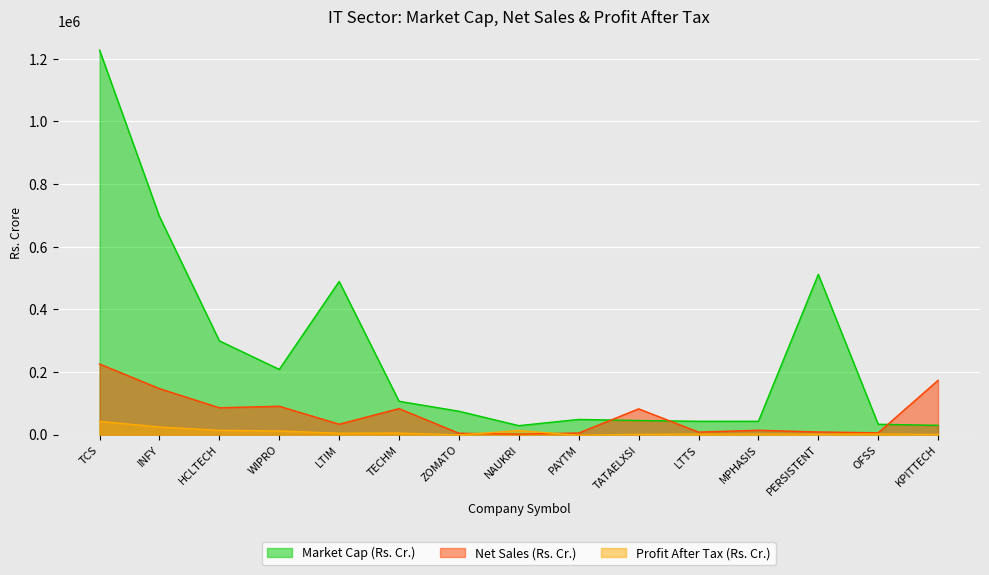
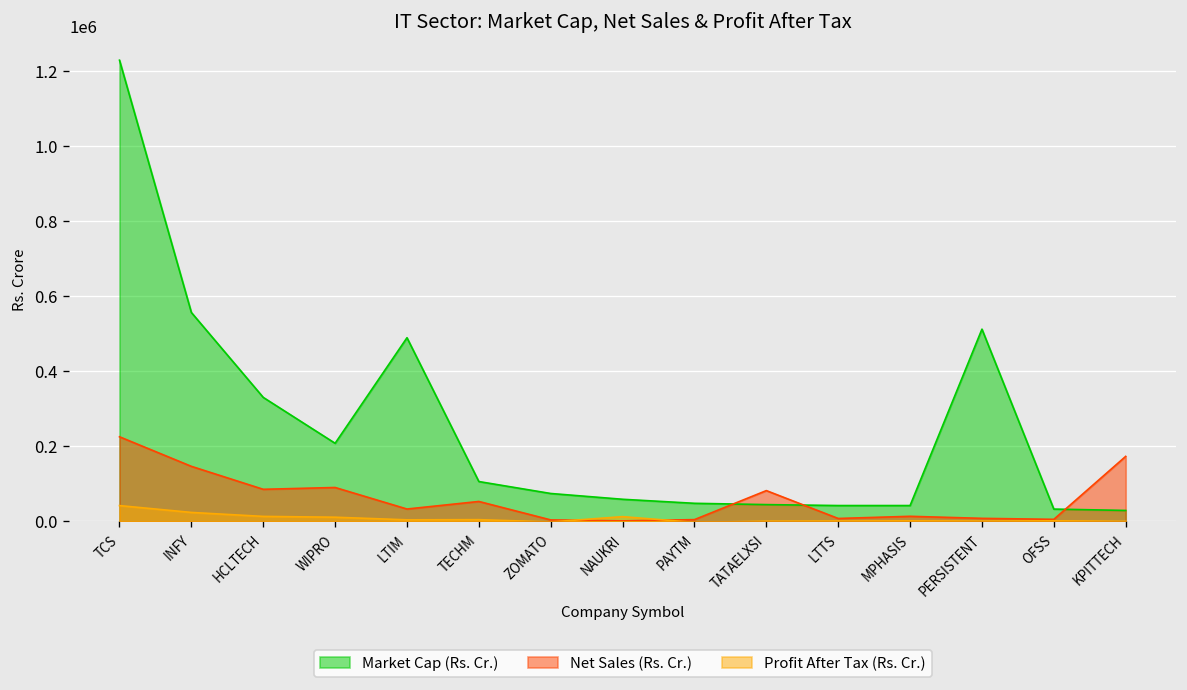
Market Cap (Rs. Cr.), INFY: 700000 -> 560000
Market Cap (Rs. Cr.), HCLTECH: 300000 -> 330000
Net Sales (Rs. Cr.), TECHM: 80000 -> 50000
Market Cap (Rs. Cr.), NAUKRI: 30000 -> 60000
